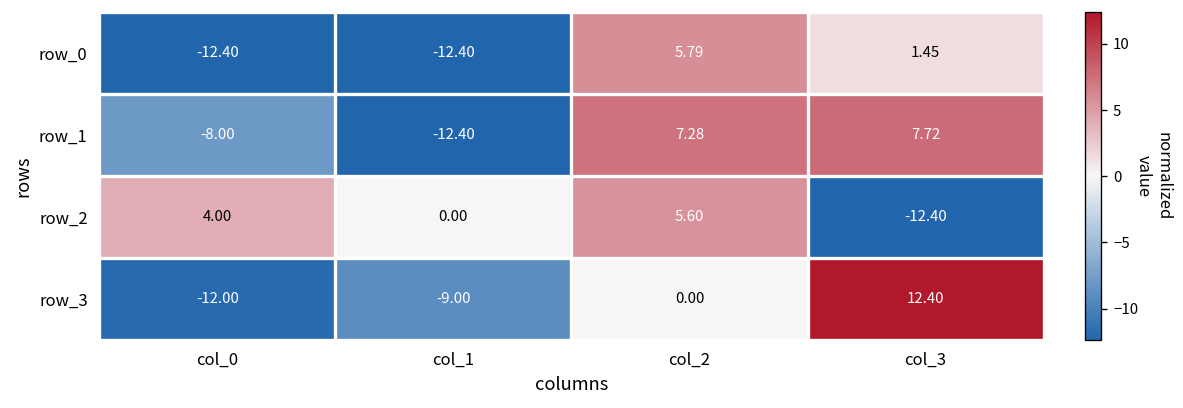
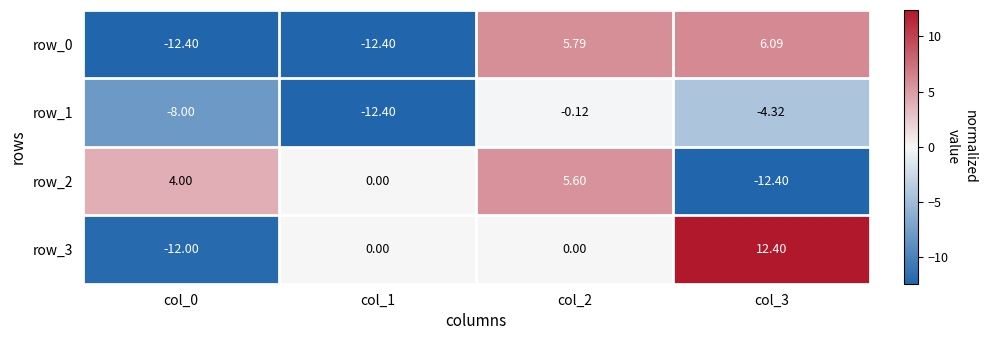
row_0, col_3: 1.45 -> 6.09
row_1, col_2: 7.28 -> -0.12
row_1, col_3: 7.72 -> -4.32
row_3, col_1: -9.00 -> 0.00
